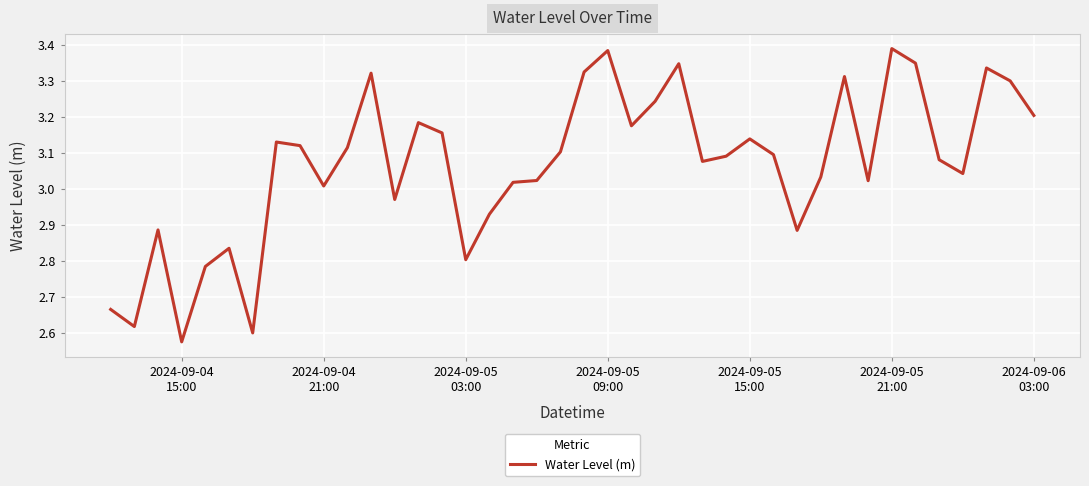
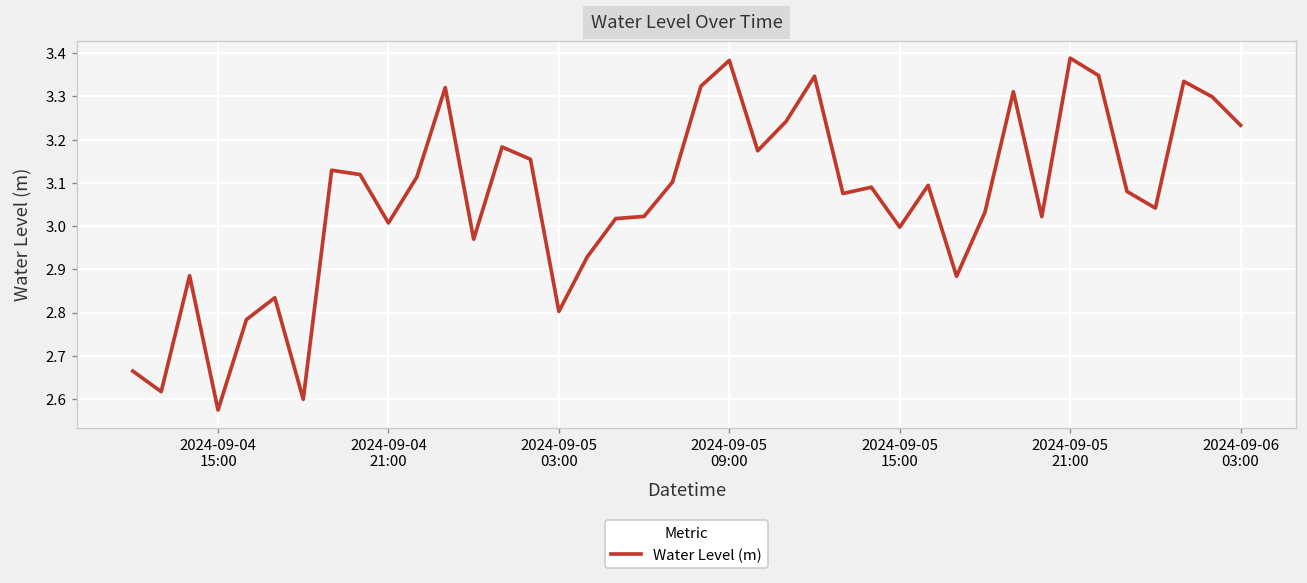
2024-09-05 15:00: 3.14 -> 3.00
2024-09-06 03:00: 3.20 -> 3.23
